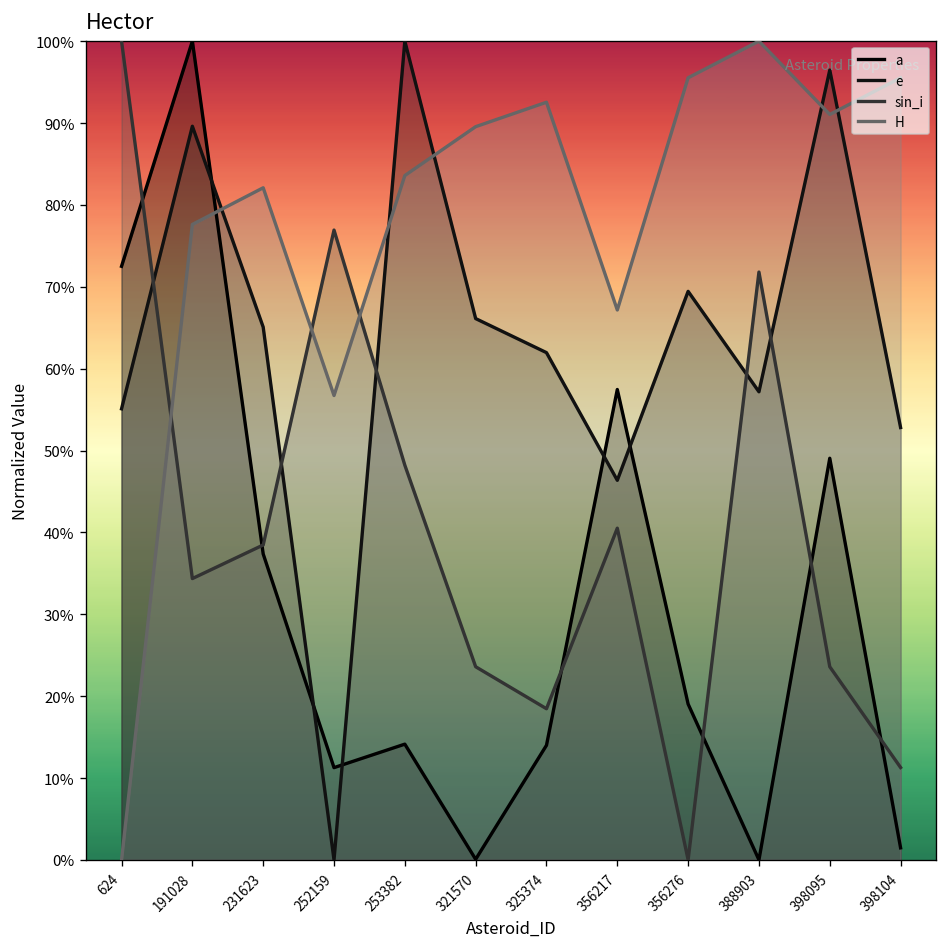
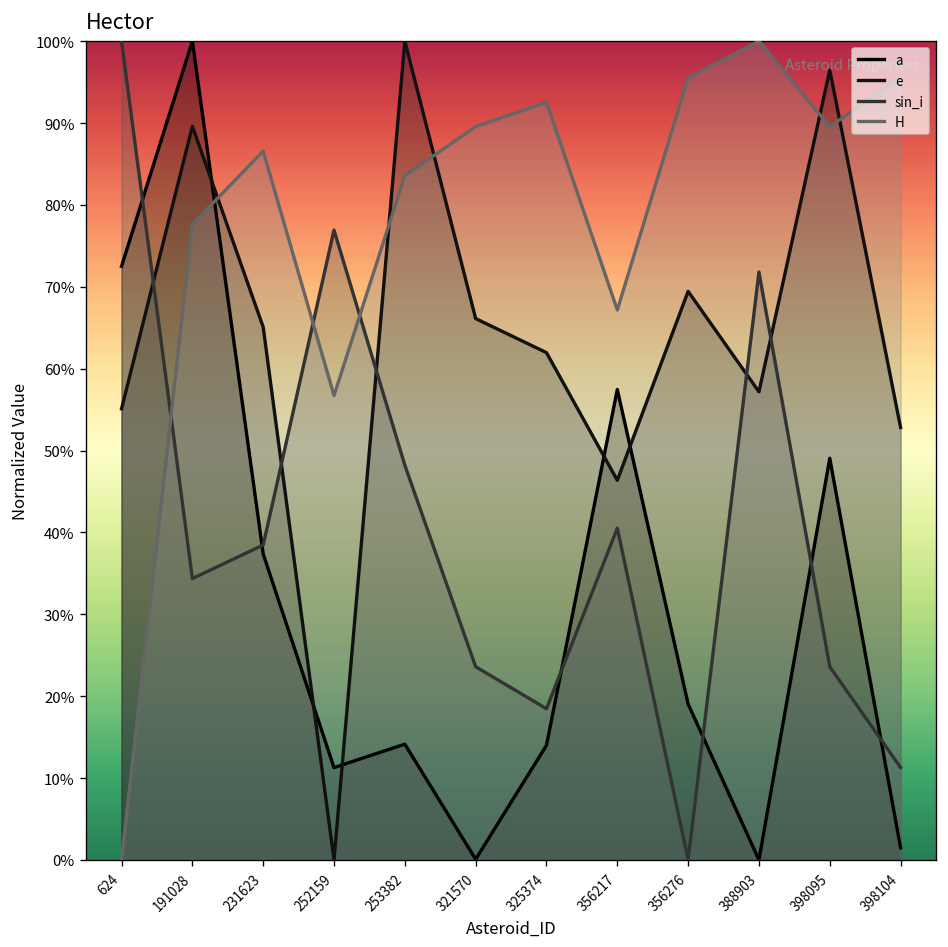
H, 231623: 82% -> 87%
H, 398095: 91% -> 90%
